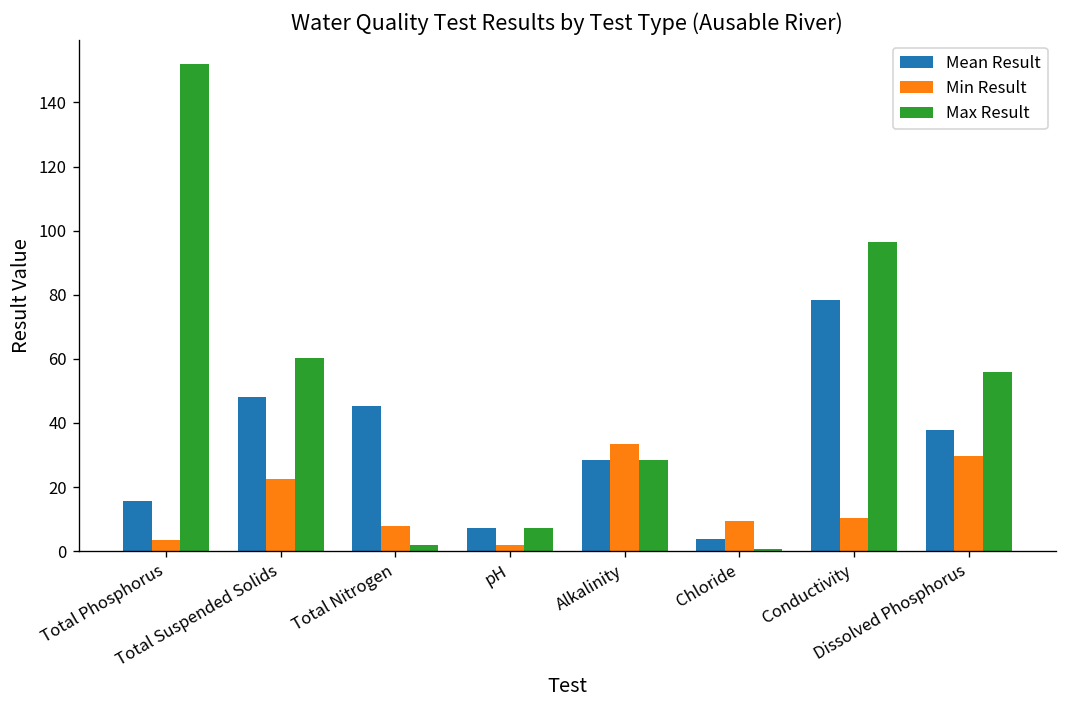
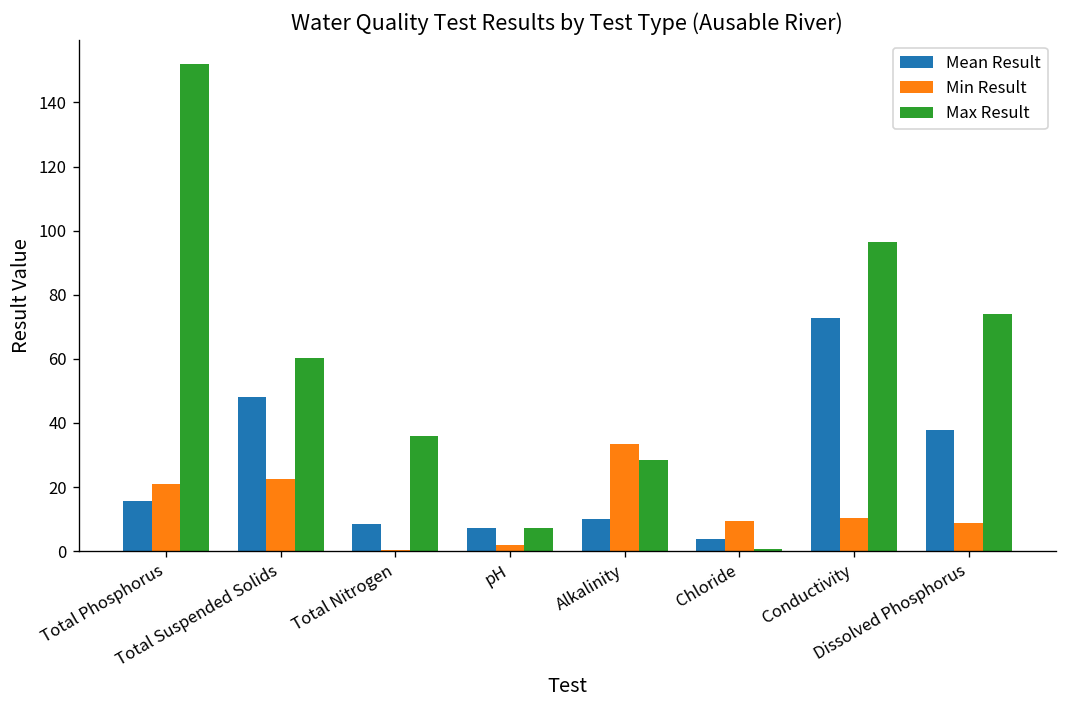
Min Result, Total Phosphorus: 3 -> 21
Mean Result, Total Nitrogen: 45 -> 9
Min Result, Total Nitrogen: 8 -> 0
Max Result, Total Nitrogen: 2 -> 36
Mean Result, Alkalinity: 29 -> 10
Mean Result, Conductivity: 78 -> 73
Min Result, Dissolved Phosphorus: 30 -> 9
Max Result, Dissolved Phosphorus: 56 -> 74
